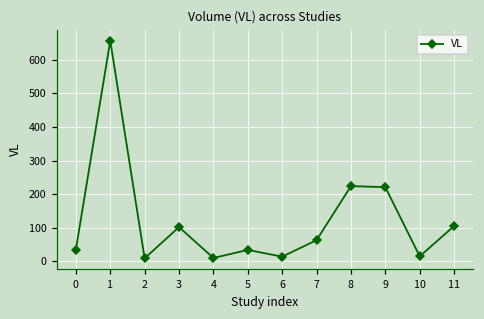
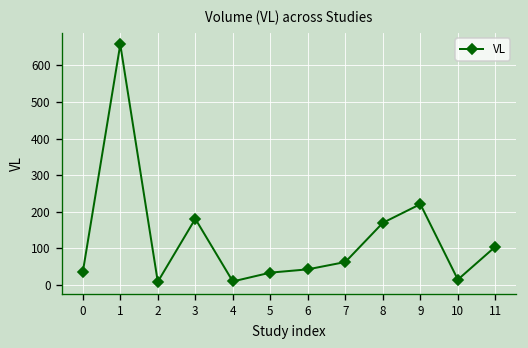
3: 100 -> 180
6: 10 -> 40
8: 220 -> 170
